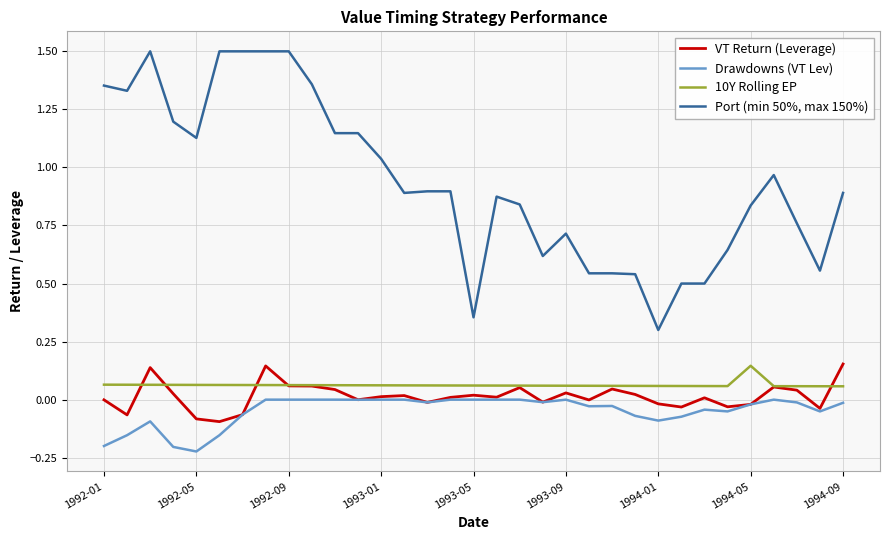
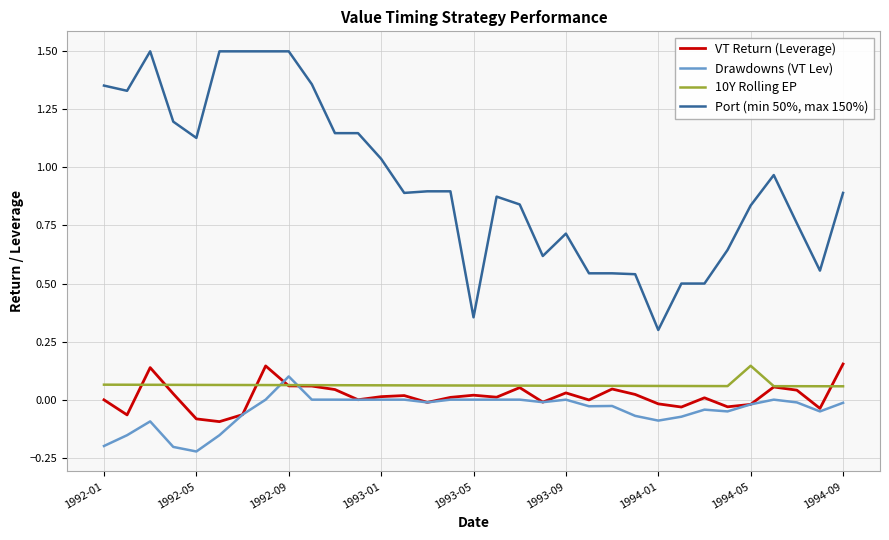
Drawdowns (VT Lev), 1992-09: 0.0 -> 0.1
